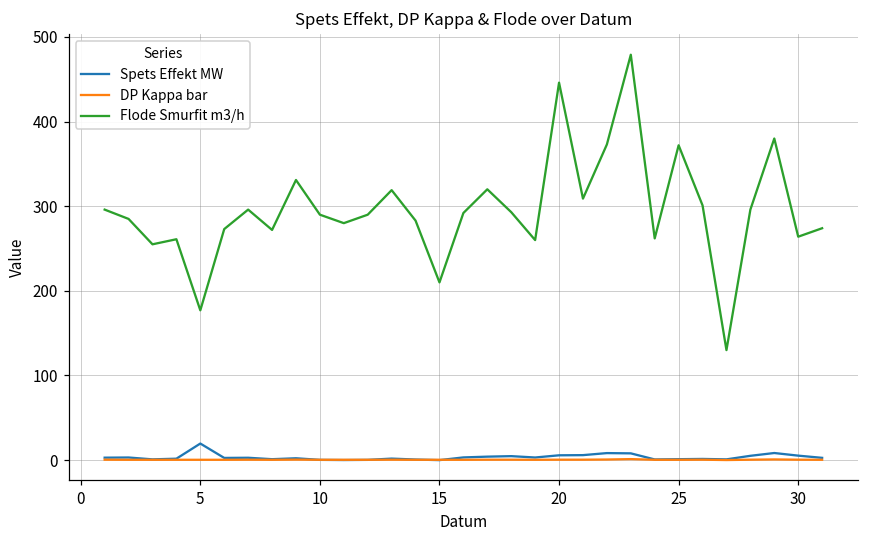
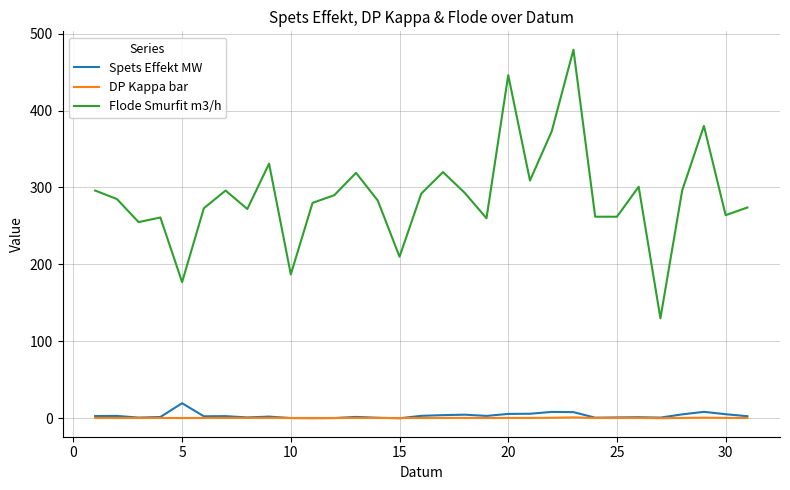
Flode Smurfit m3/h, 10: 290 -> 190
Flode Smurfit m3/h, 25: 370 -> 260
